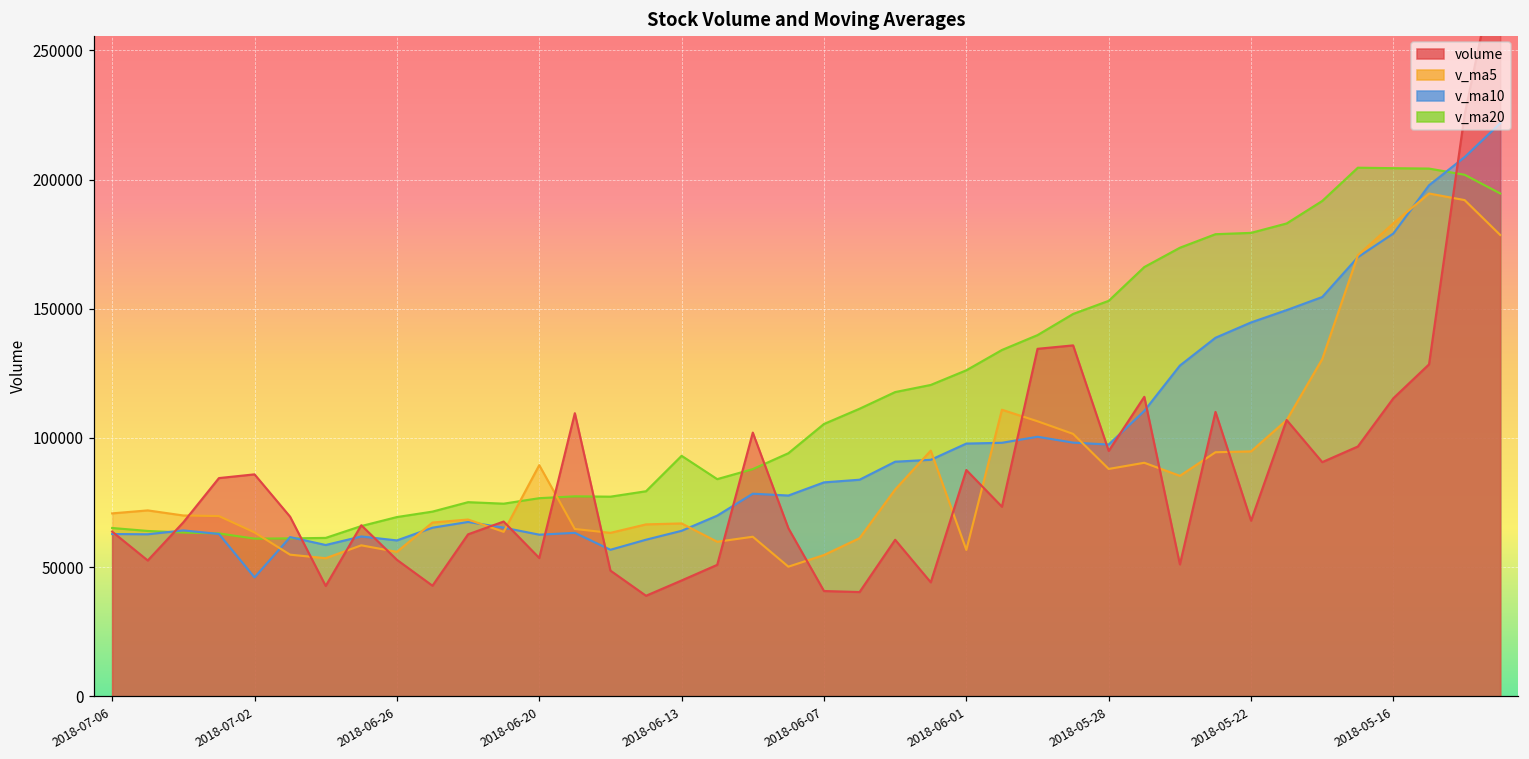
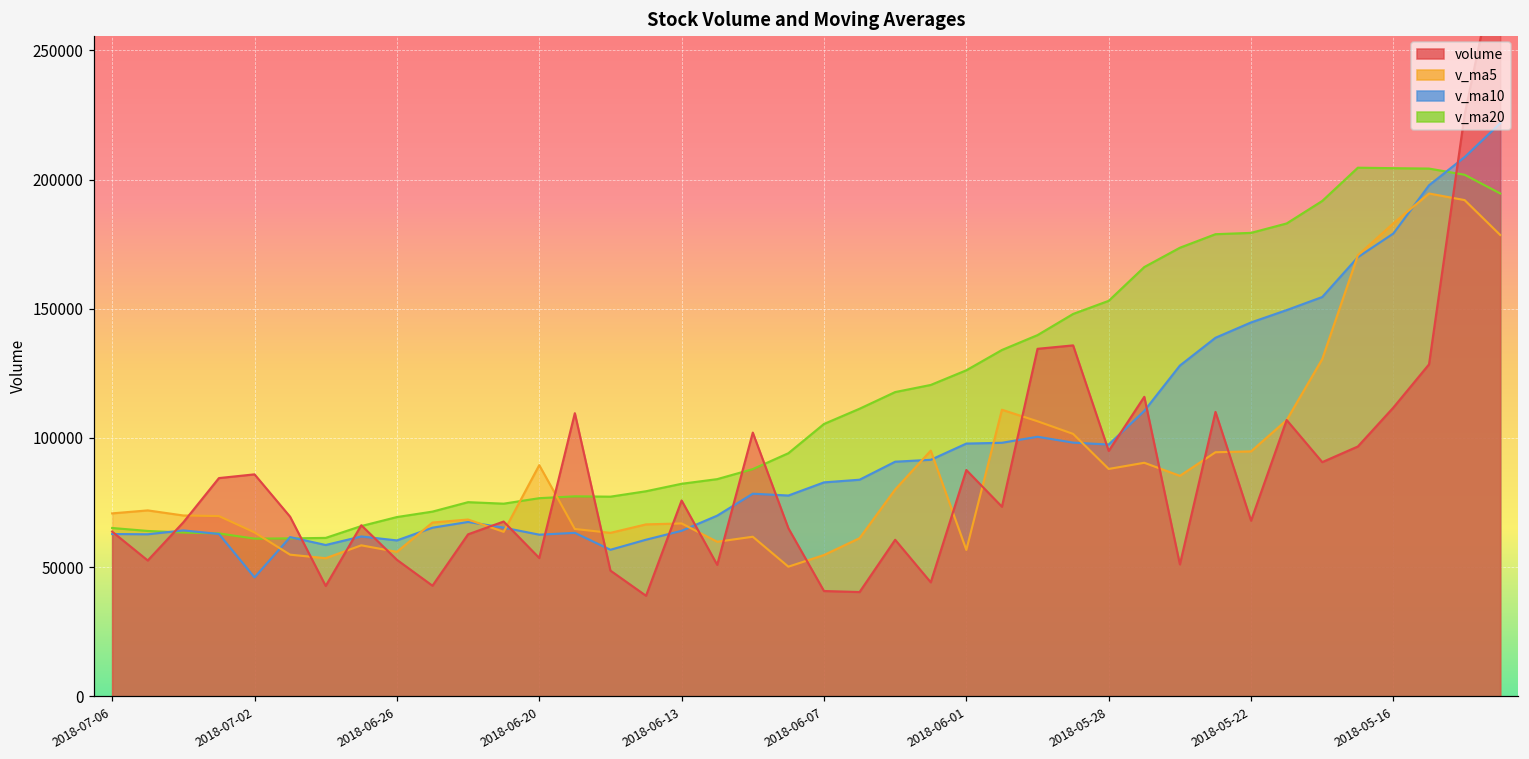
v_ma20, 2018-06-13: 93000 -> 82000
volume, 2018-06-13: 45000 -> 76000
volume, 2018-05-16: 115000 -> 112000
